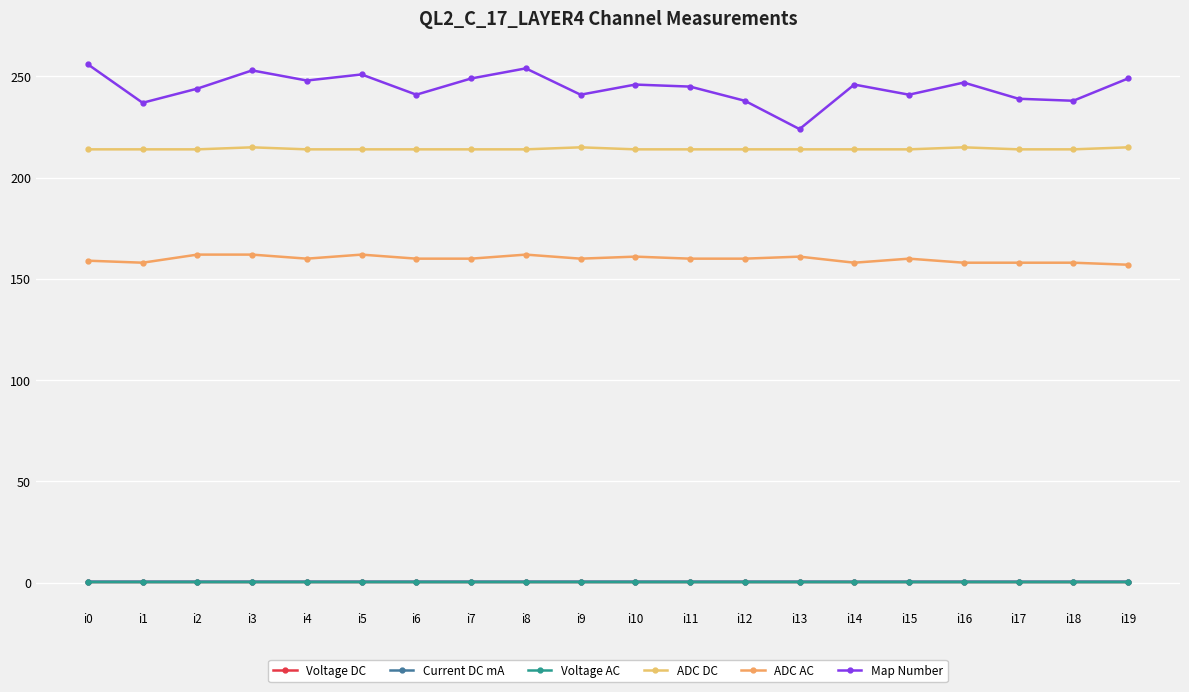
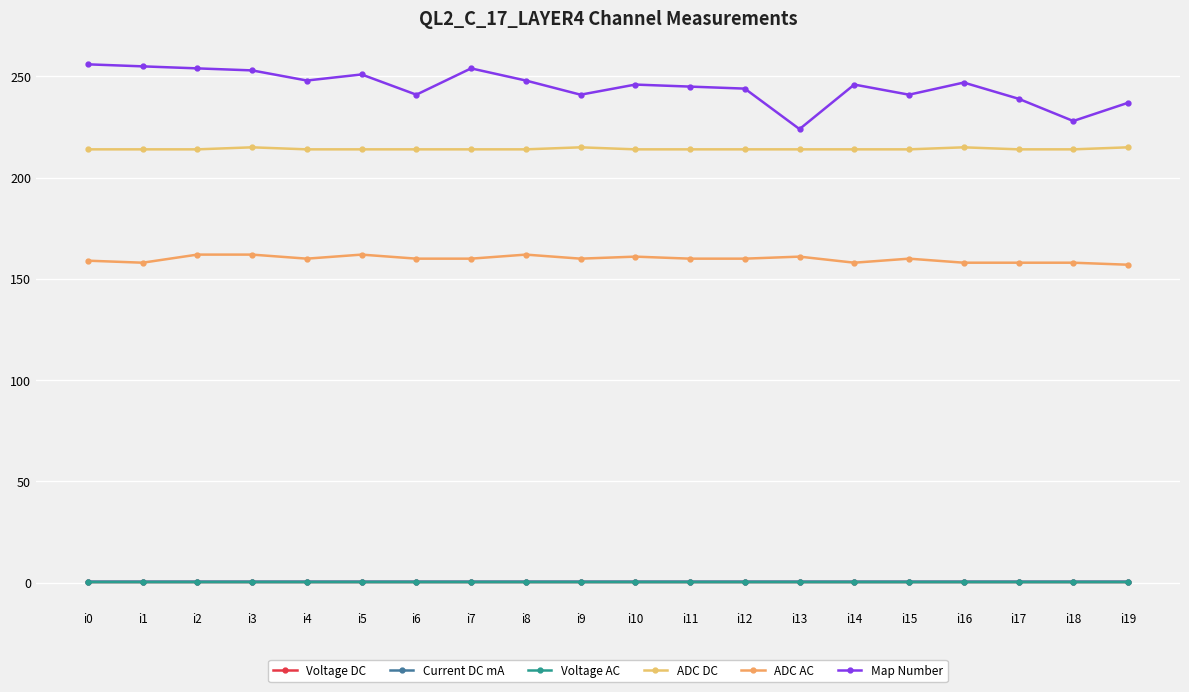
Map Number, i1: 237 -> 255
Map Number, i2: 244 -> 254
Map Number, i7: 249 -> 254
Map Number, i8: 254 -> 248
Map Number, i12: 238 -> 244
Map Number, i18: 238 -> 228
Map Number, i19: 249 -> 237
